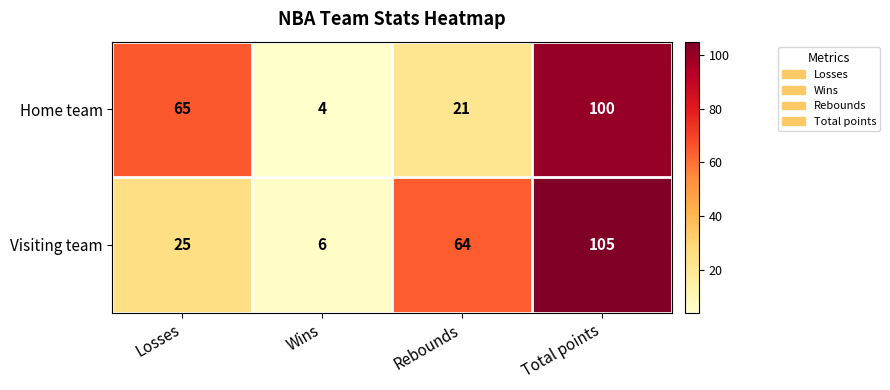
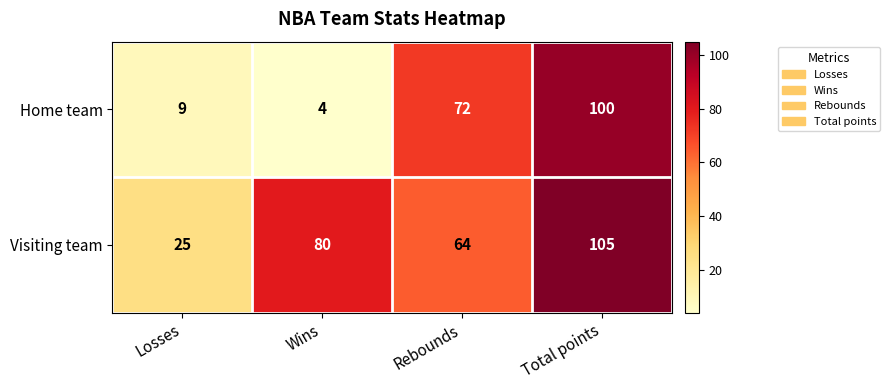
Home team, Losses: 65 -> 9
Home team, Rebounds: 21 -> 72
Visiting team, Wins: 6 -> 80
